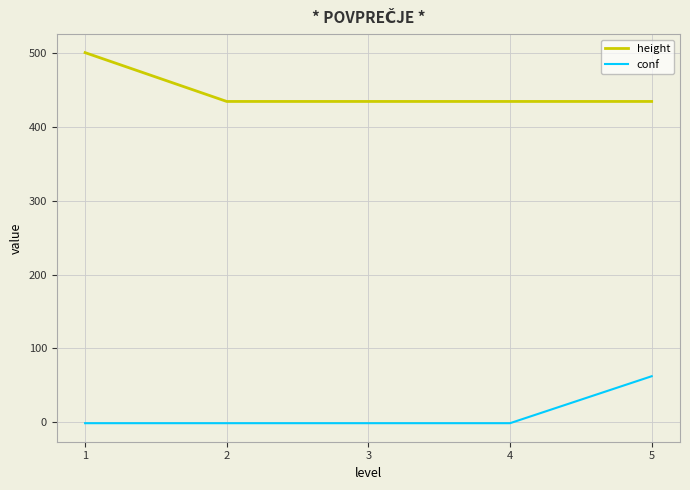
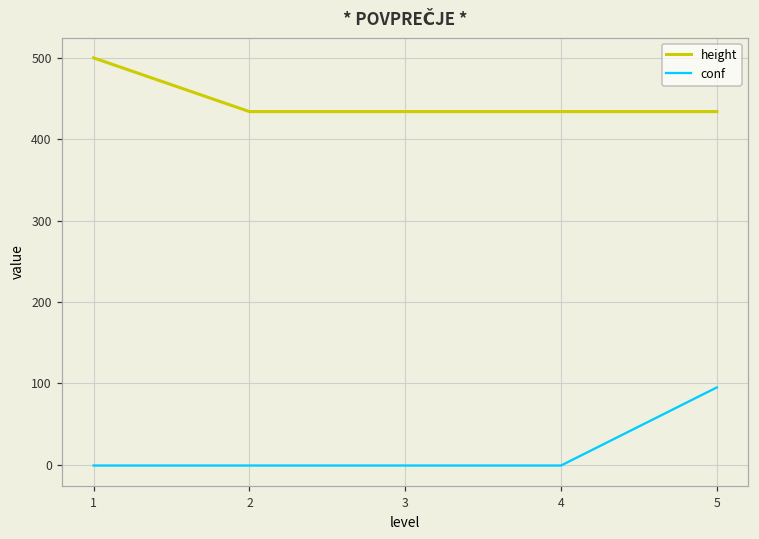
conf, 5: 60 -> 100
